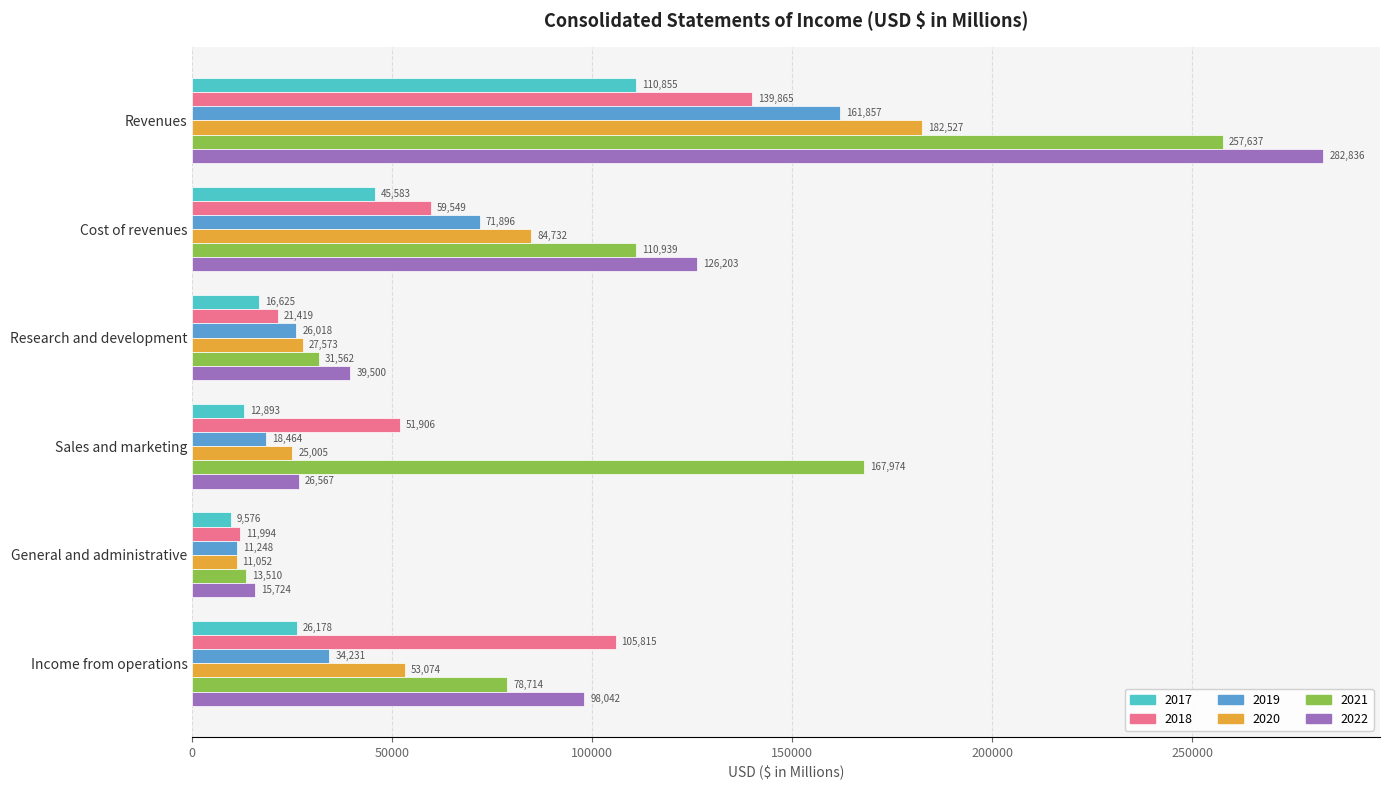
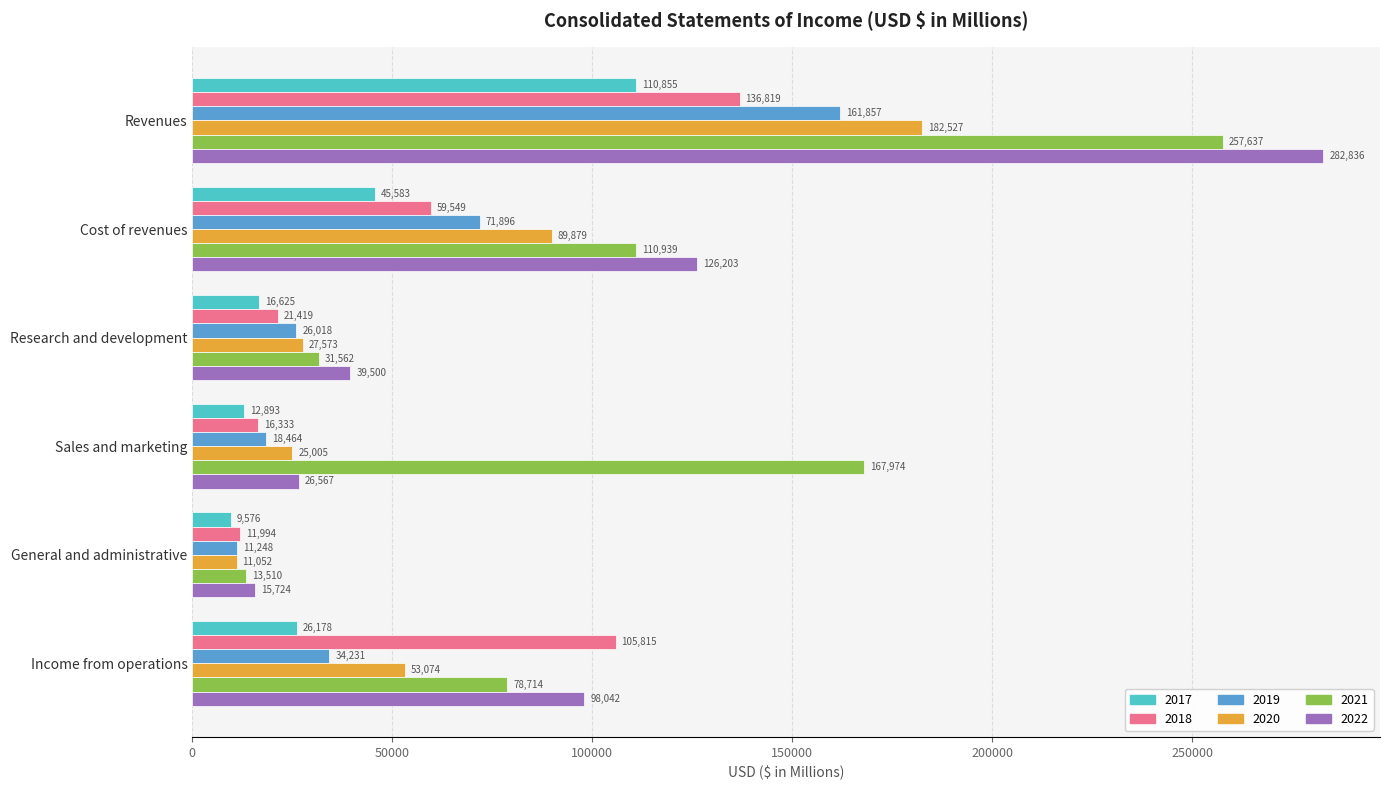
2018, Revenues: 139,865 -> 136,819
2020, Cost of revenues: 84,732 -> 89,879
2018, Sales and marketing: 51,906 -> 16,333
